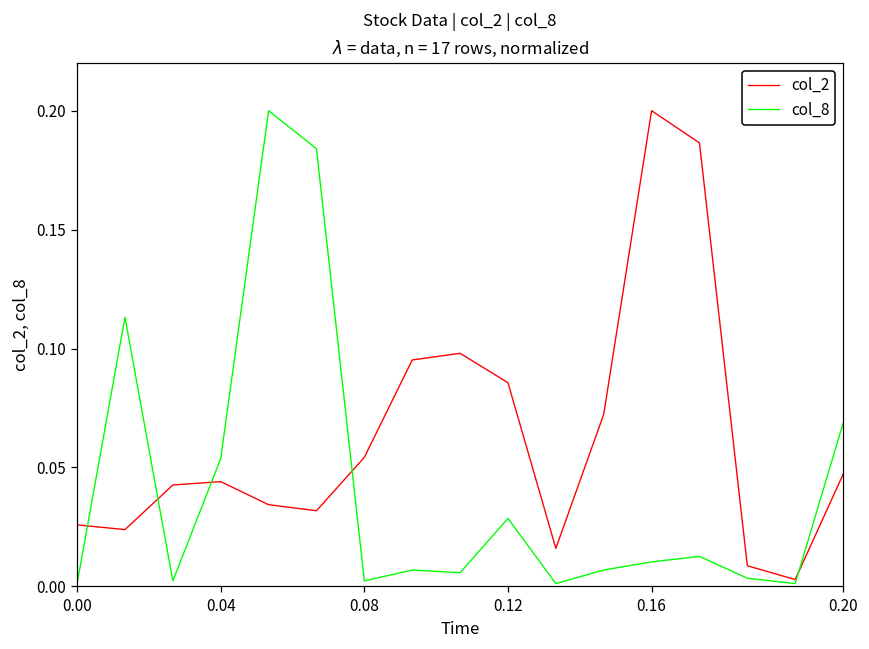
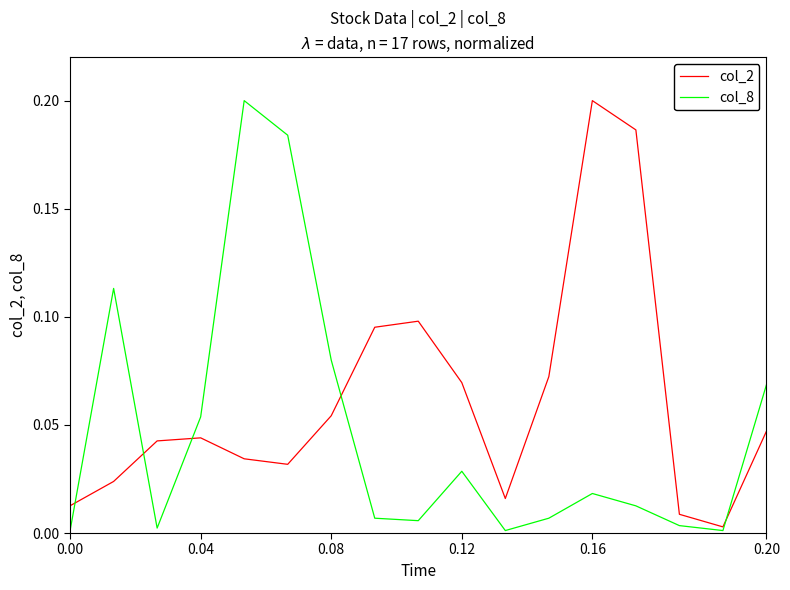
col_2, 0.00: 0.026 -> 0.013
col_8, 0.08: 0.002 -> 0.080
col_2, 0.12: 0.086 -> 0.070
col_8, 0.16: 0.010 -> 0.018
